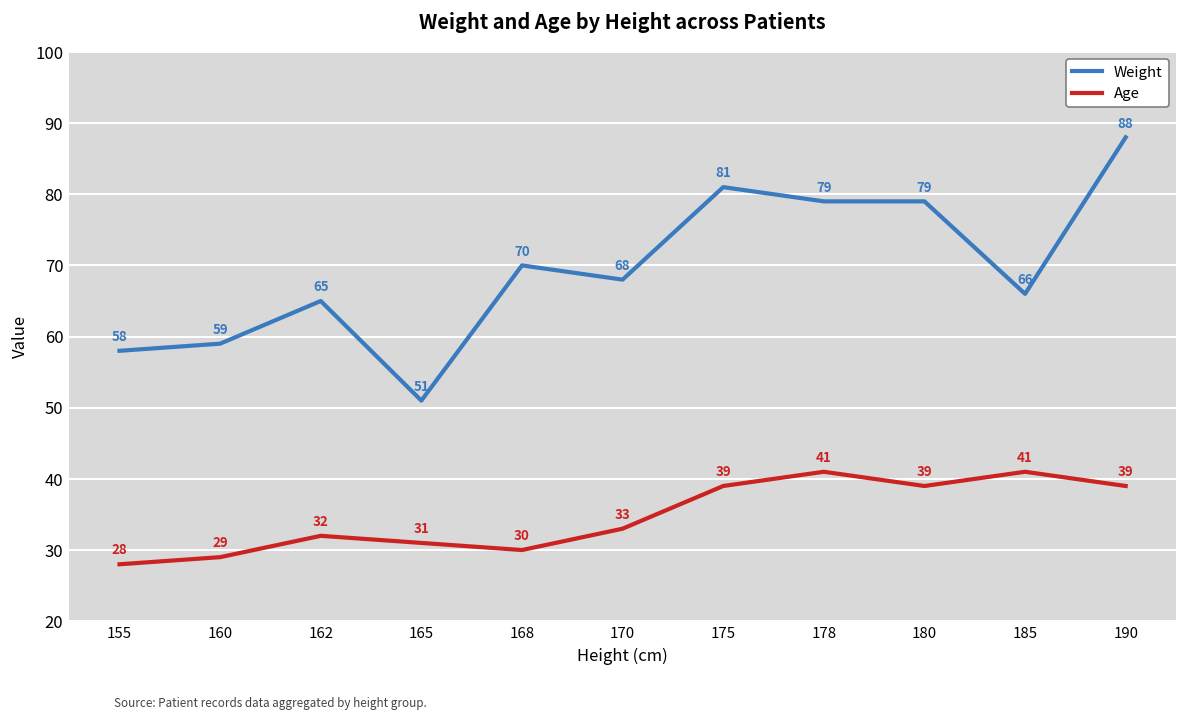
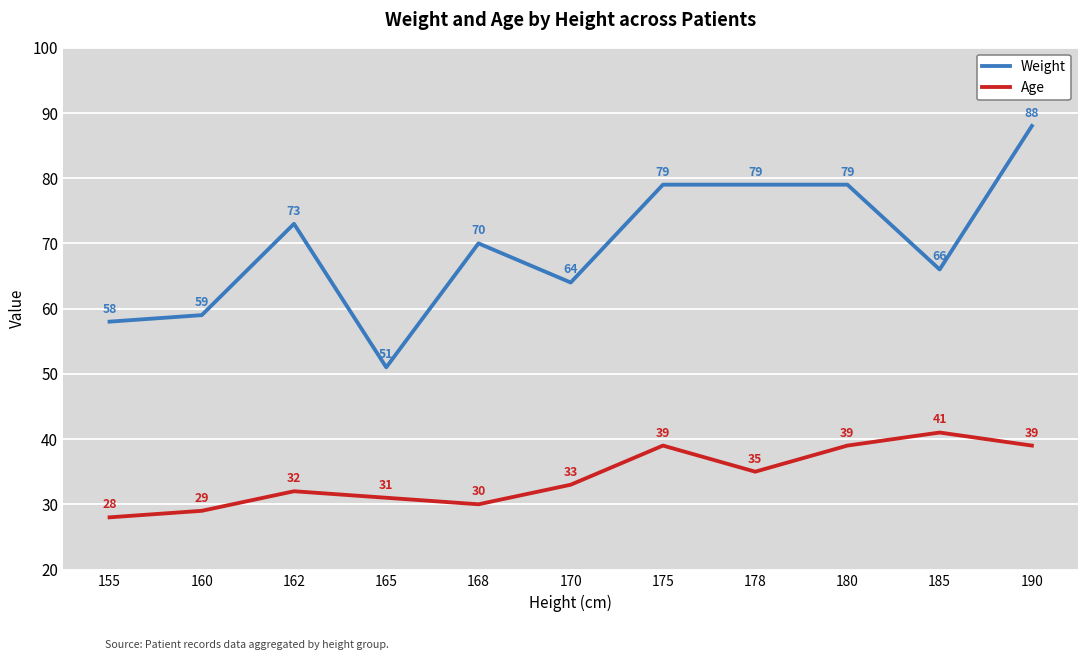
Weight, 162: 65 -> 73
Weight, 170: 68 -> 64
Weight, 175: 81 -> 79
Age, 178: 41 -> 35
